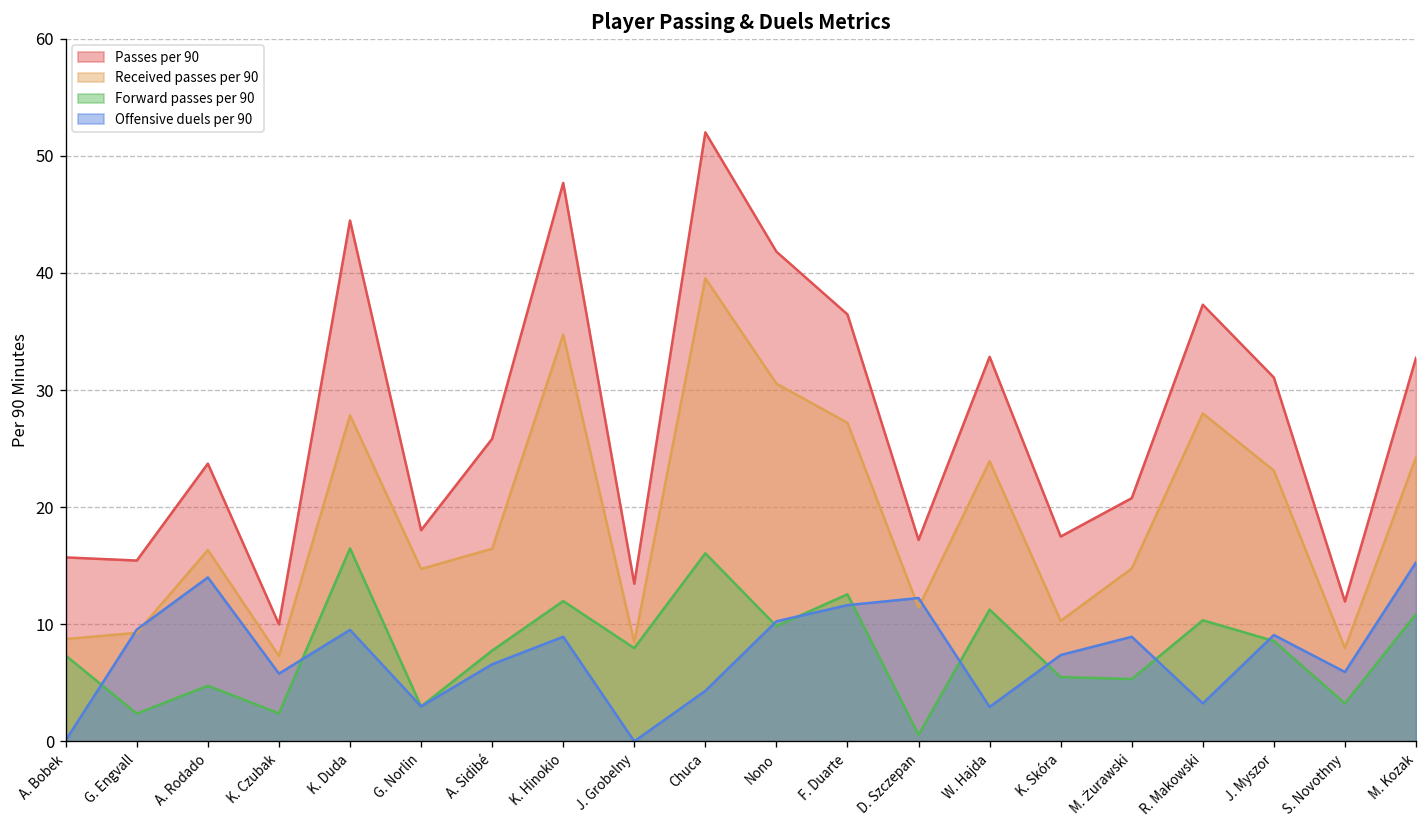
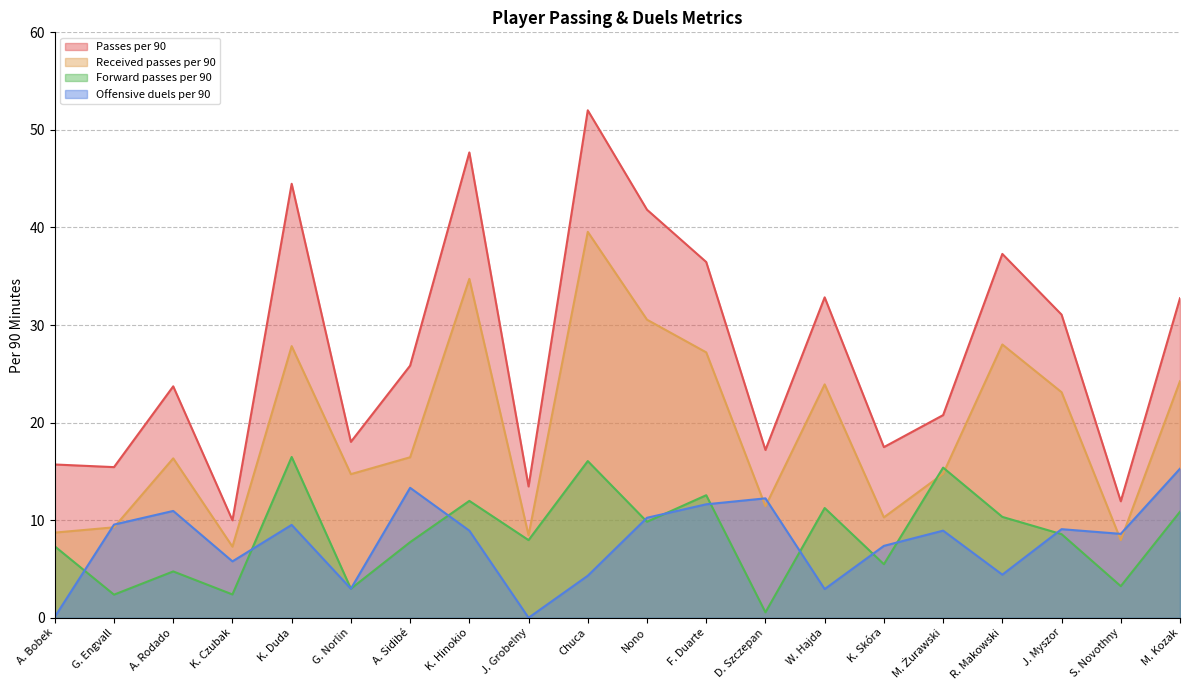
Offensive duels per 90, A. Rodado: 14 -> 11
Offensive duels per 90, A. Sidibé: 7 -> 13
Forward passes per 90, M. Żurawski: 5 -> 15
Offensive duels per 90, R. Makowski: 3 -> 4
Offensive duels per 90, S. Novothny: 6 -> 9
